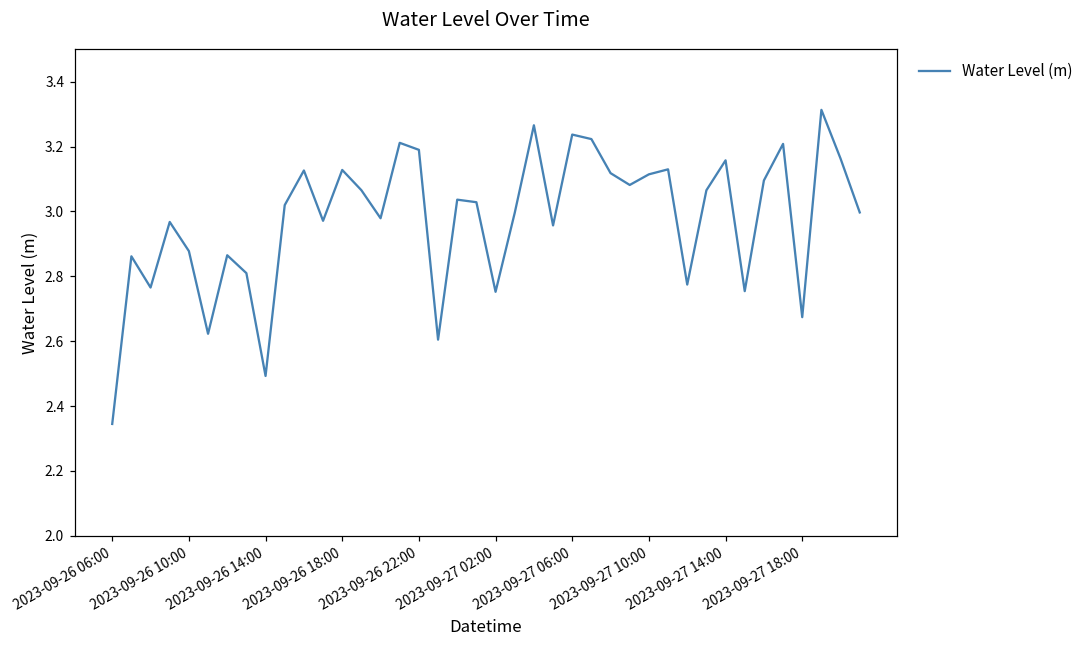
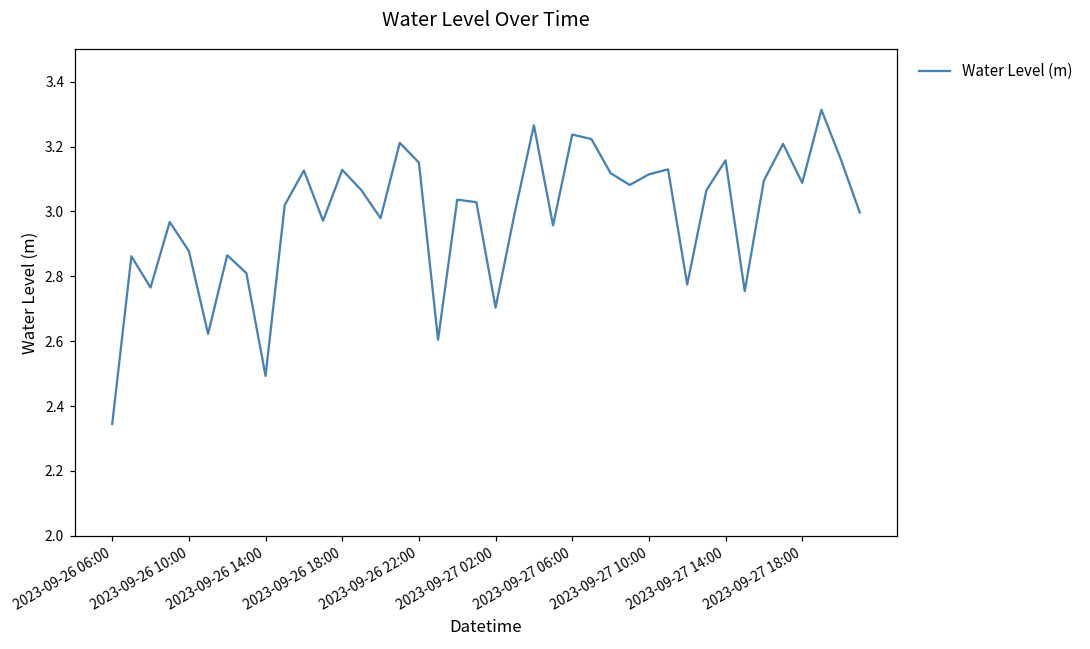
2023-09-26 22:00: 3.19 -> 3.15
2023-09-27 02:00: 2.75 -> 2.70
2023-09-27 18:00: 2.67 -> 3.09
